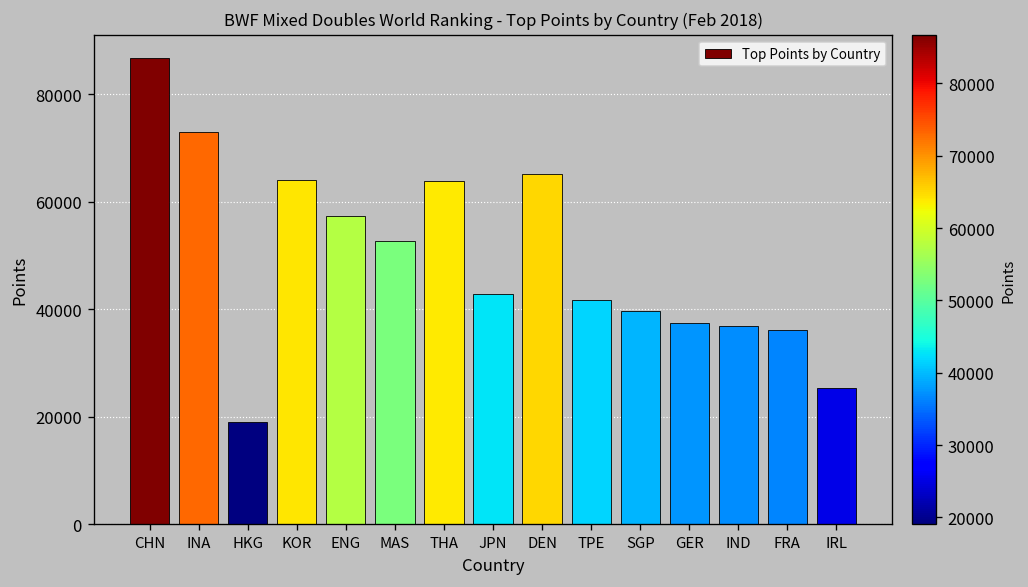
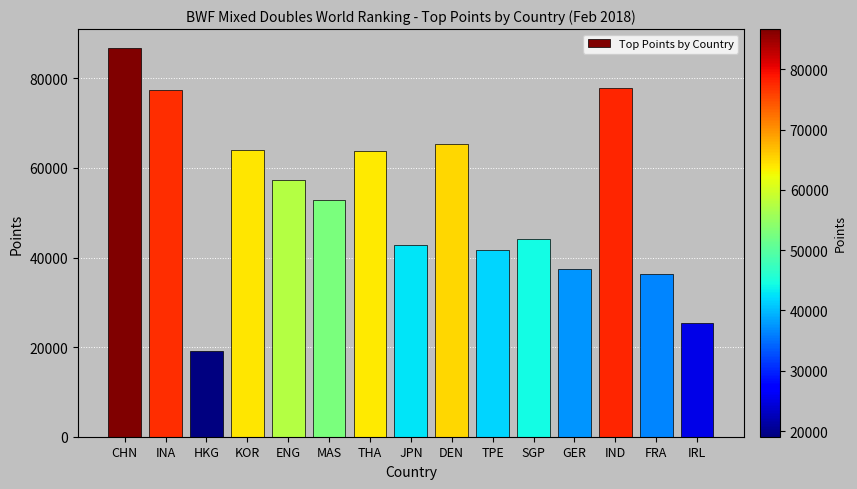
INA: 73000 -> 77000
SGP: 40000 -> 44000
IND: 37000 -> 78000
